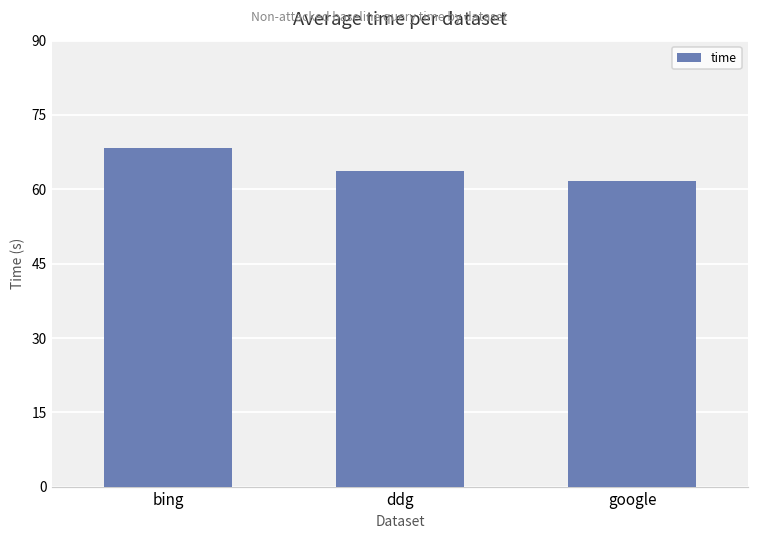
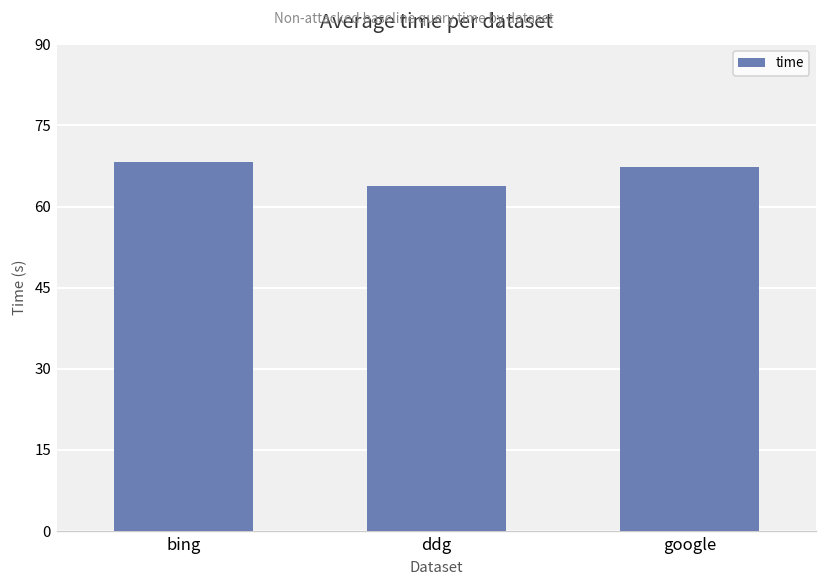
google: 62 -> 67
